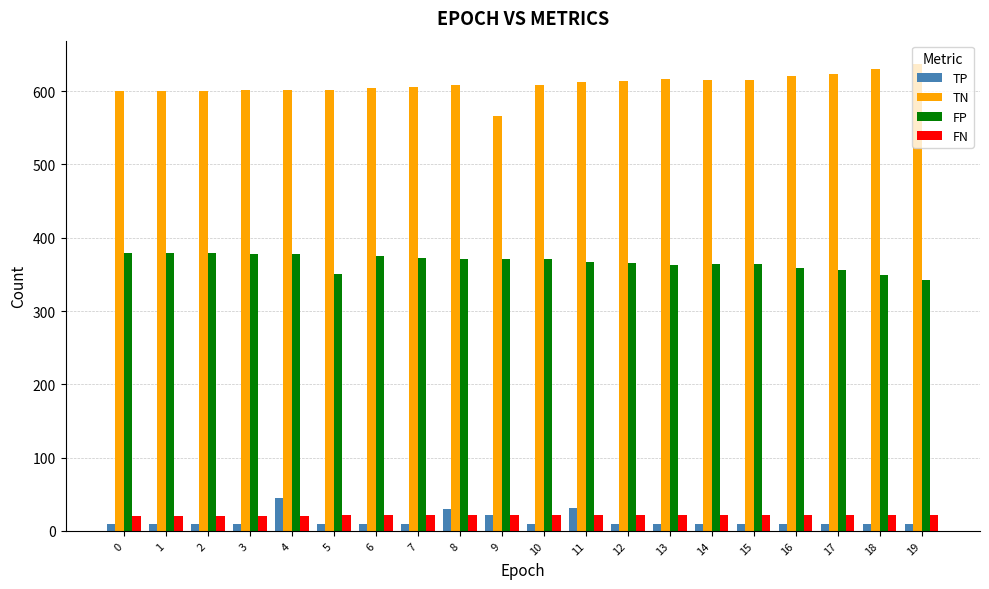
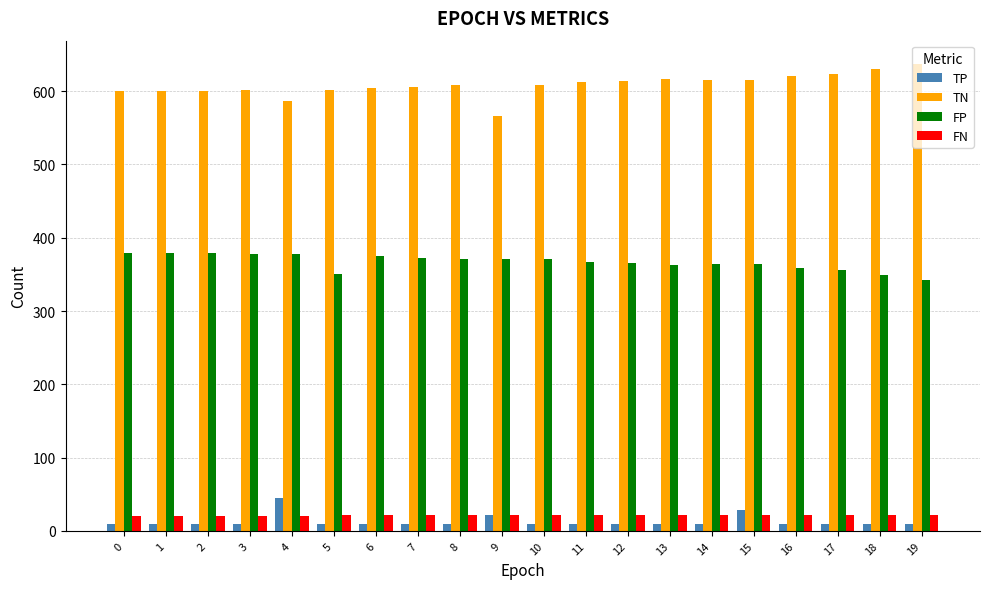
TN, 4: 600 -> 590
TP, 8: 30 -> 10
TP, 11: 30 -> 10
TP, 15: 10 -> 30
